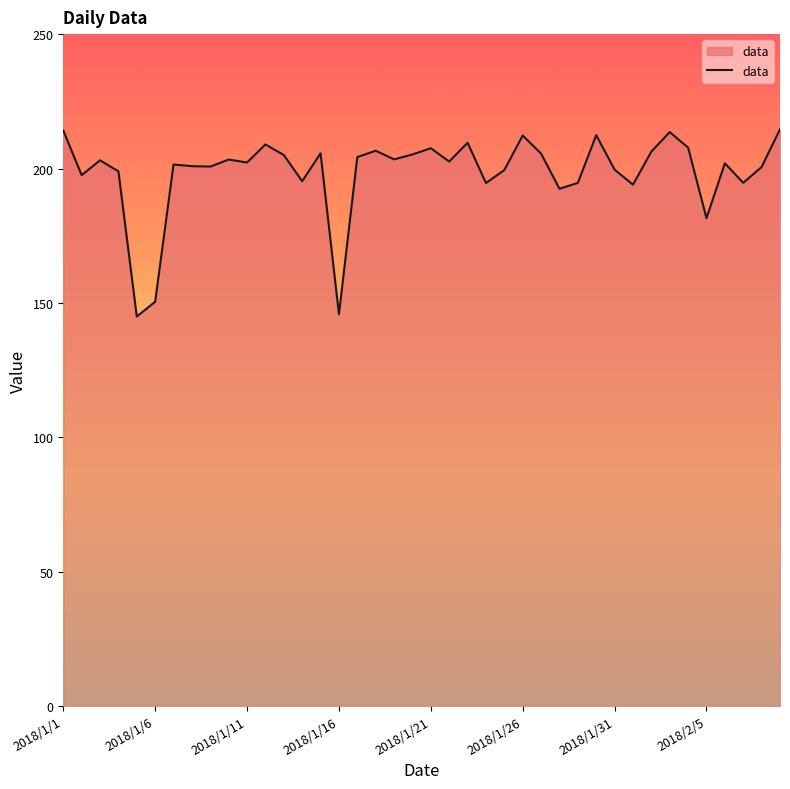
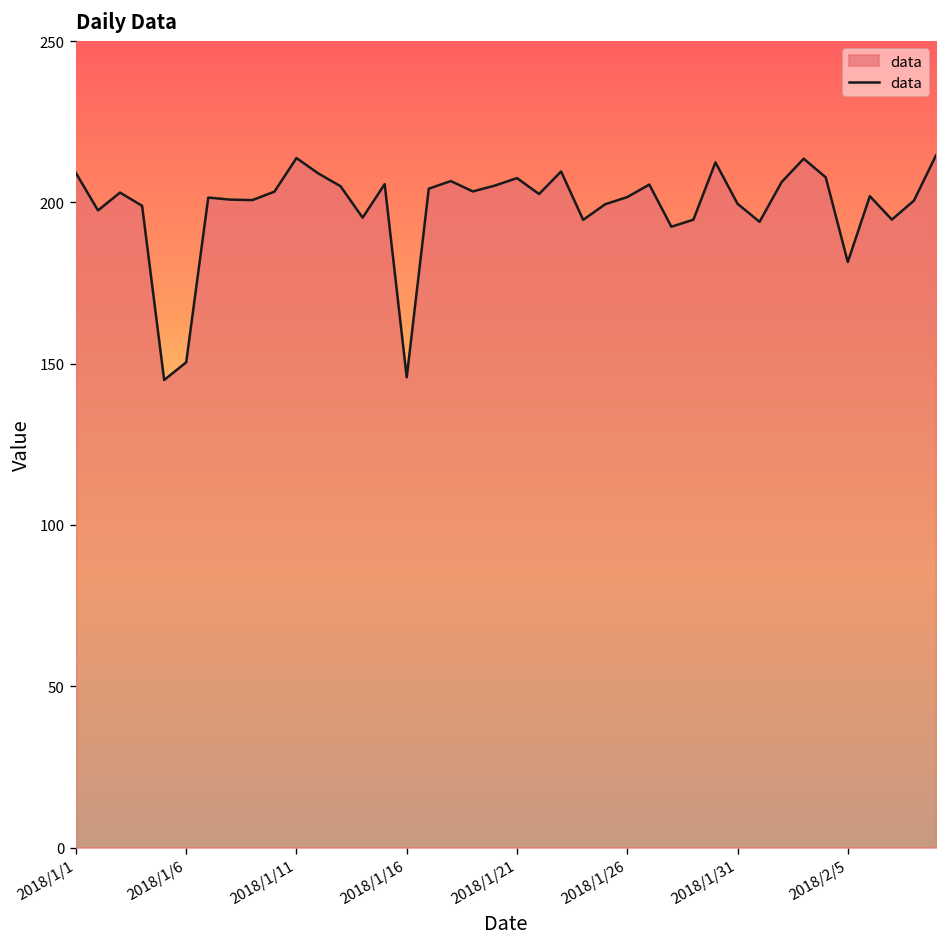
2018/1/1: 214 -> 209
2018/1/11: 202 -> 214
2018/1/26: 212 -> 202
